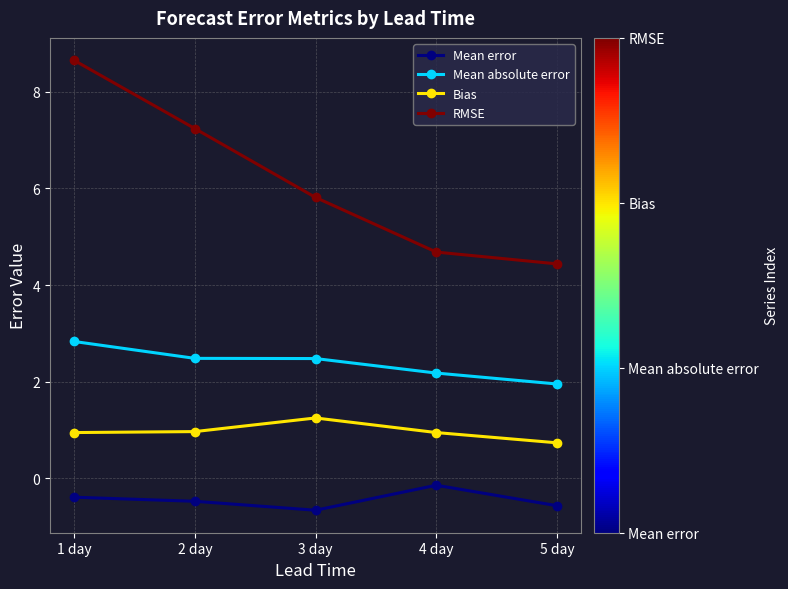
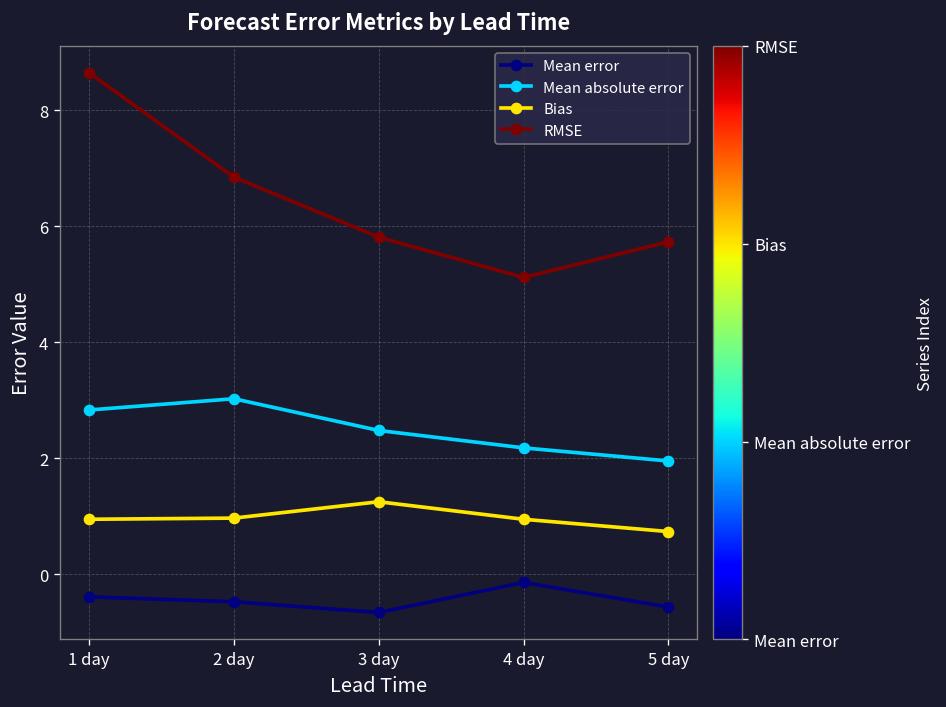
Mean absolute error, 2 day: 2.5 -> 3.0
RMSE, 2 day: 7.2 -> 6.8
RMSE, 4 day: 4.7 -> 5.1
RMSE, 5 day: 4.4 -> 5.7
